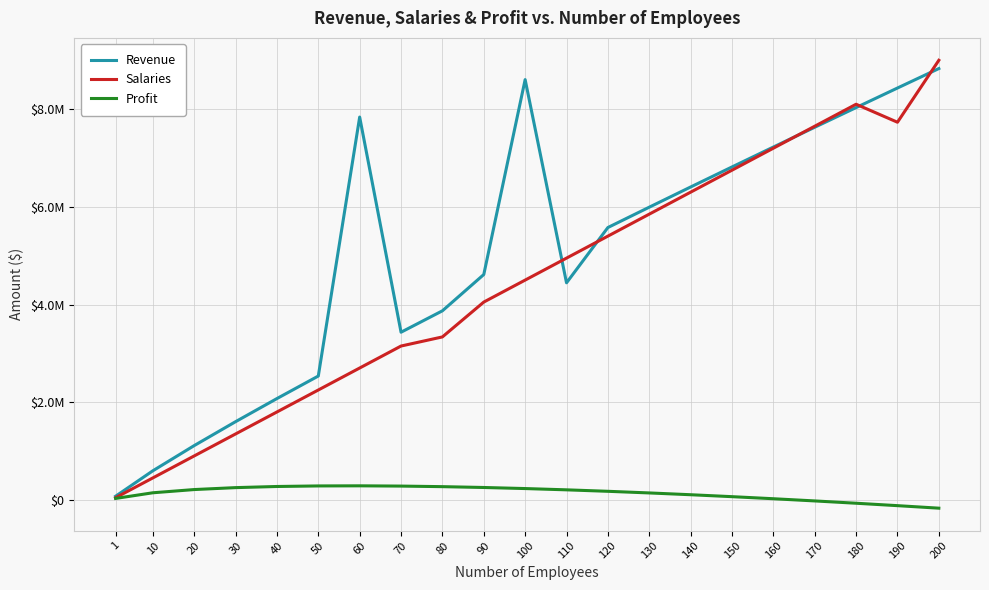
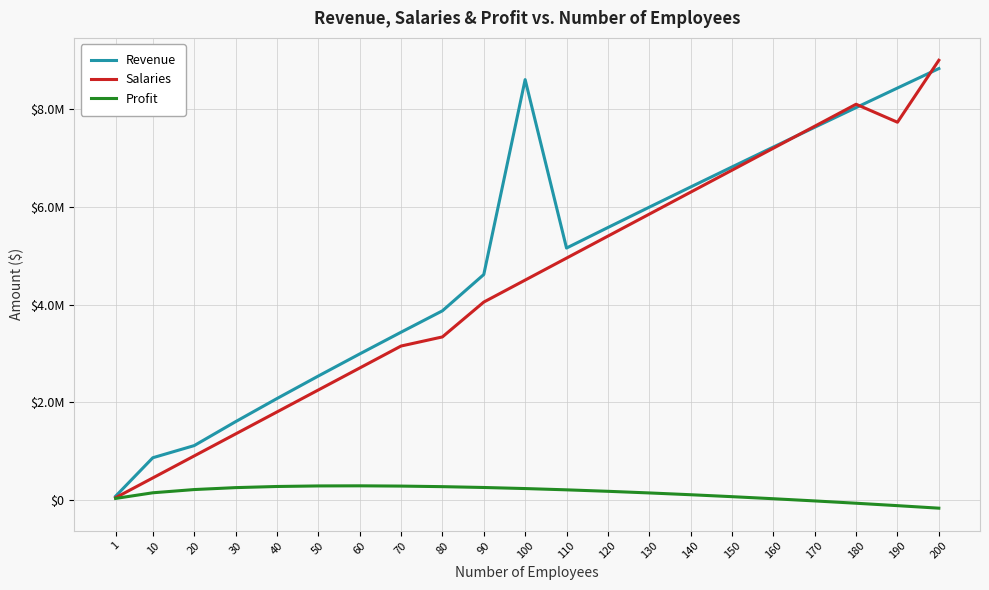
Revenue, 10: $600000 -> $900000
Revenue, 60: $7800000 -> $3000000
Revenue, 110: $4400000 -> $5200000
